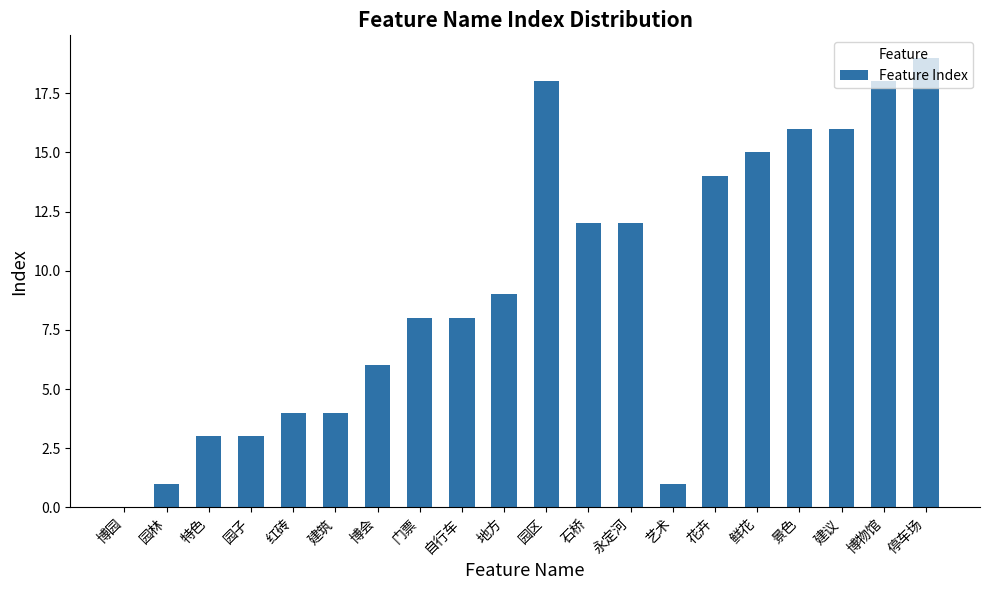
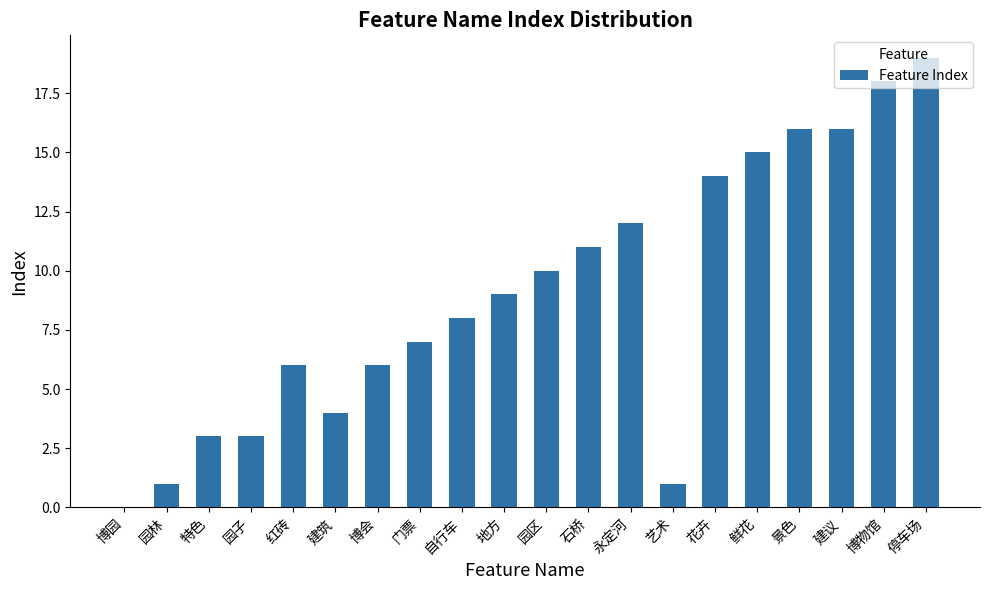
红砖: 4 -> 6
门票: 8 -> 7
园区: 18 -> 10
石桥: 12 -> 11
